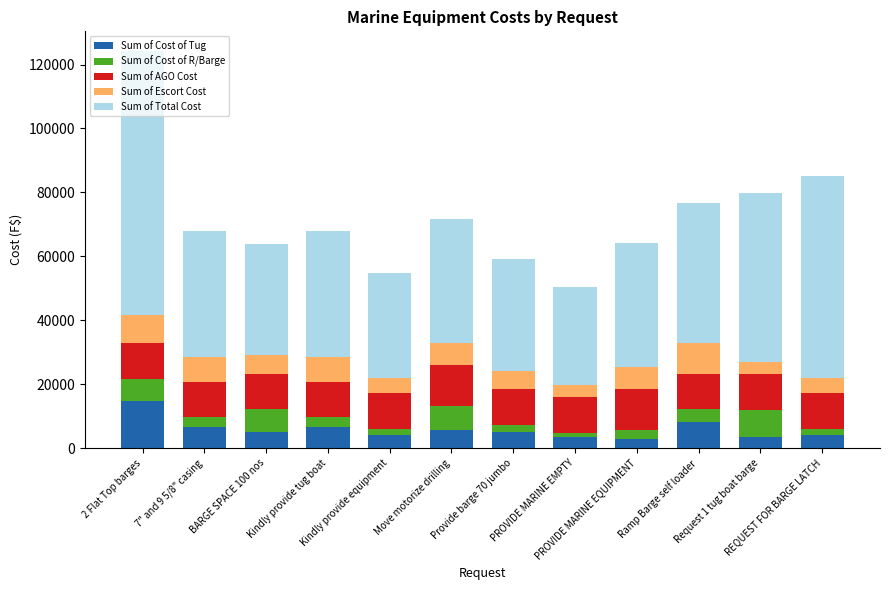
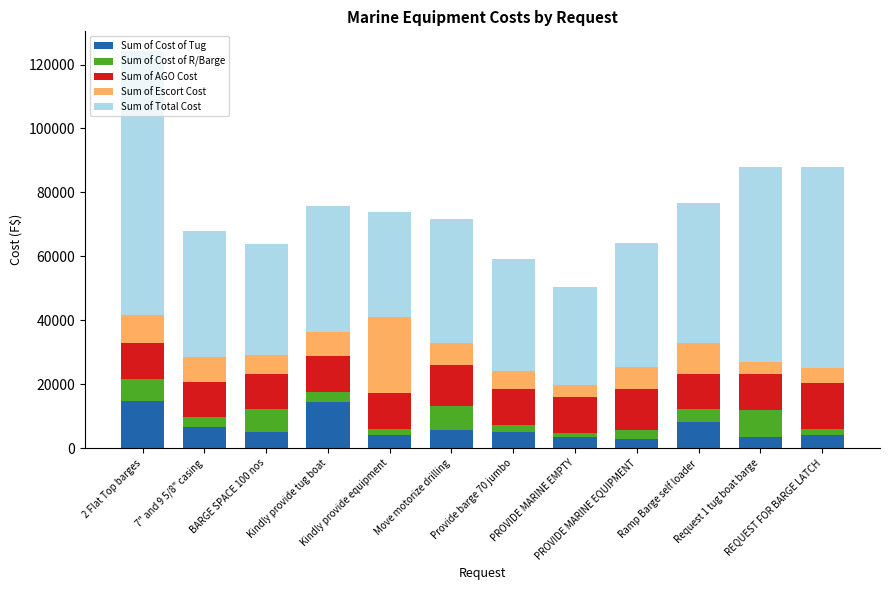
Sum of Cost of Tug, Kindly provide tug boat: 7000 -> 14000
Sum of Escort Cost, Kindly provide equipment: 5000 -> 24000
Sum of Total Cost, Request 1 tug boat barge: 53000 -> 61000
Sum of AGO Cost, REQUEST FOR BARGE LATCH: 11000 -> 14000
